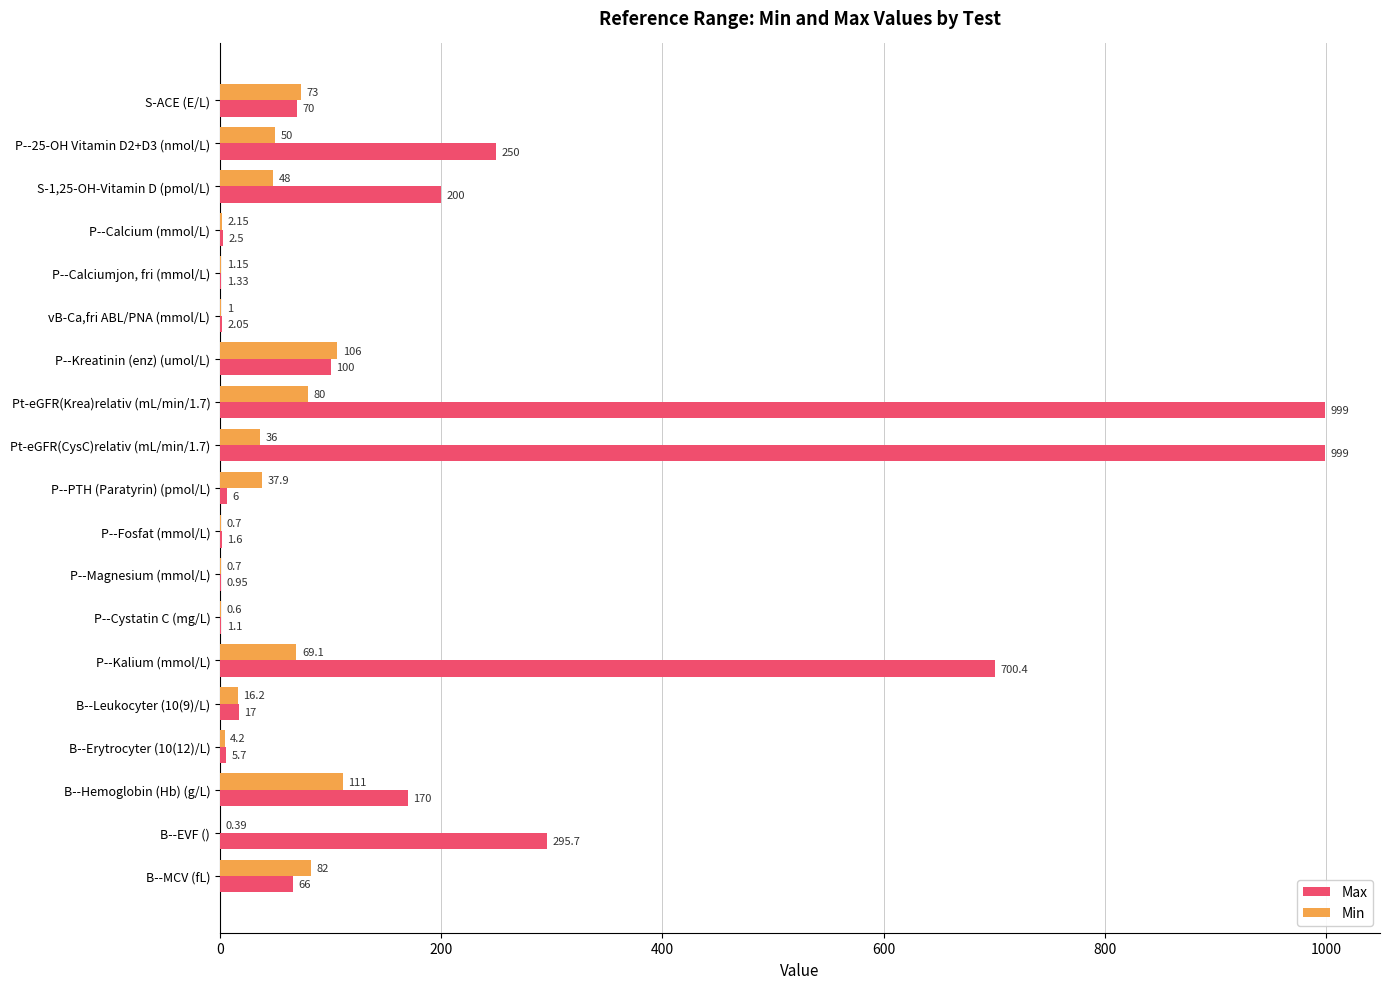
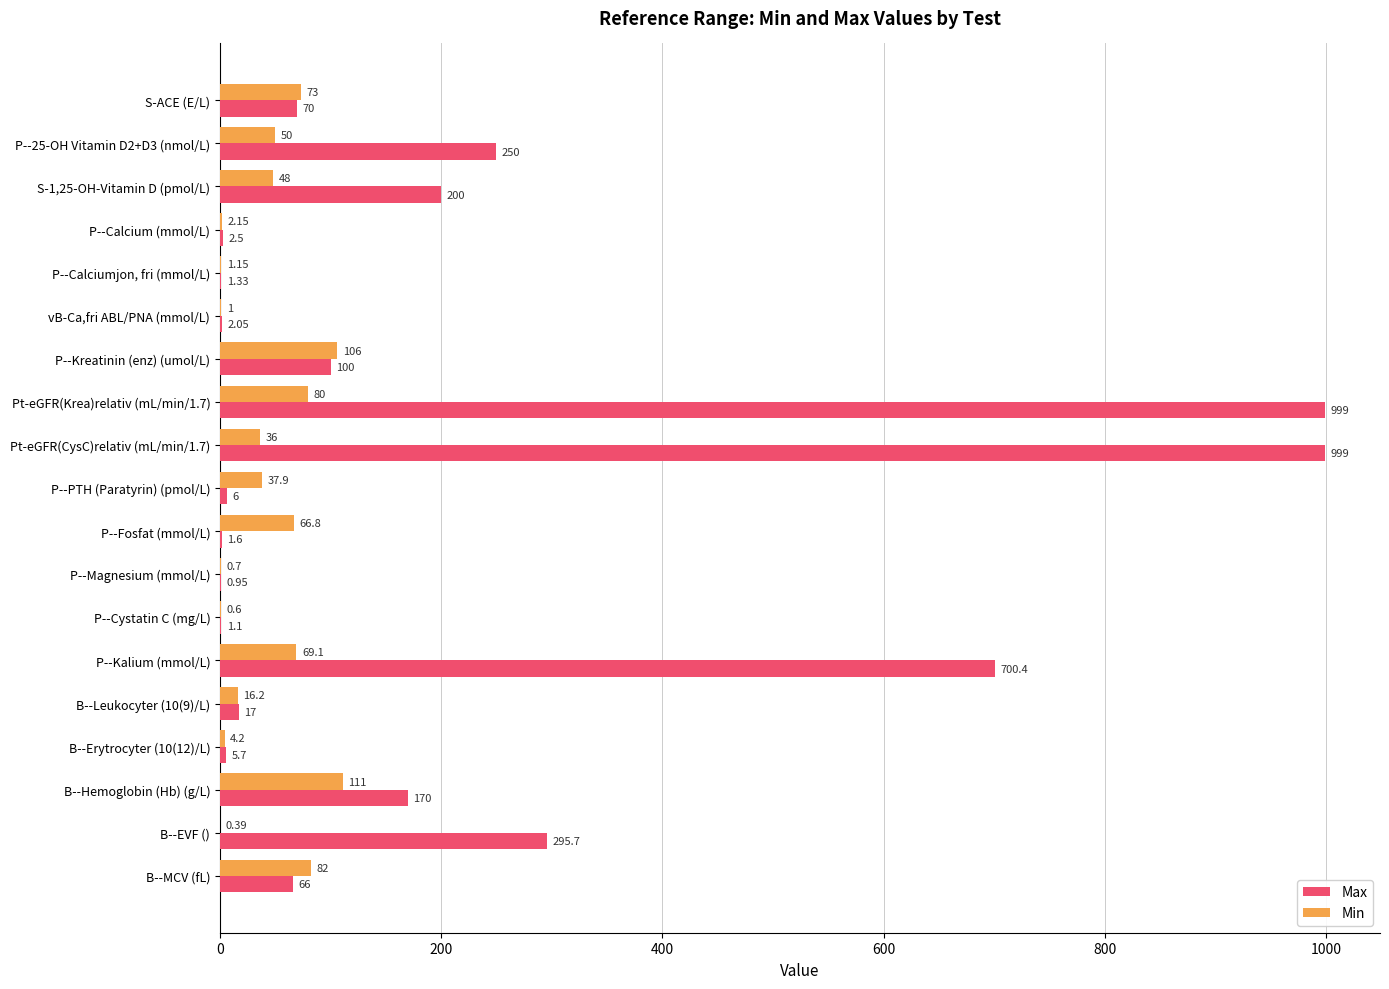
Min, P--Fosfat (mmol/L): 0.7 -> 66.8
